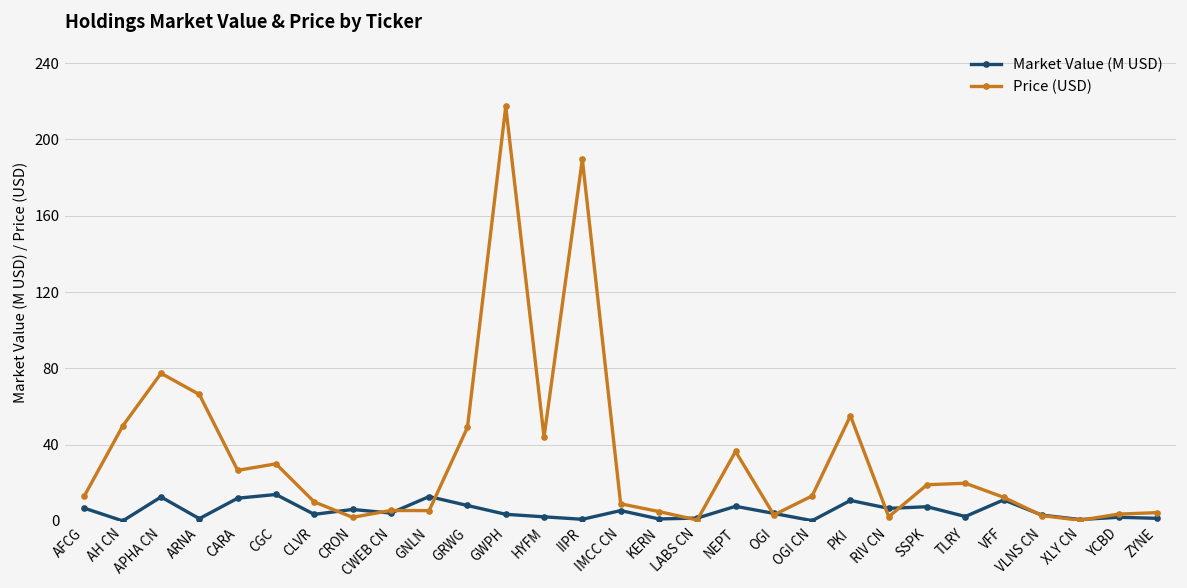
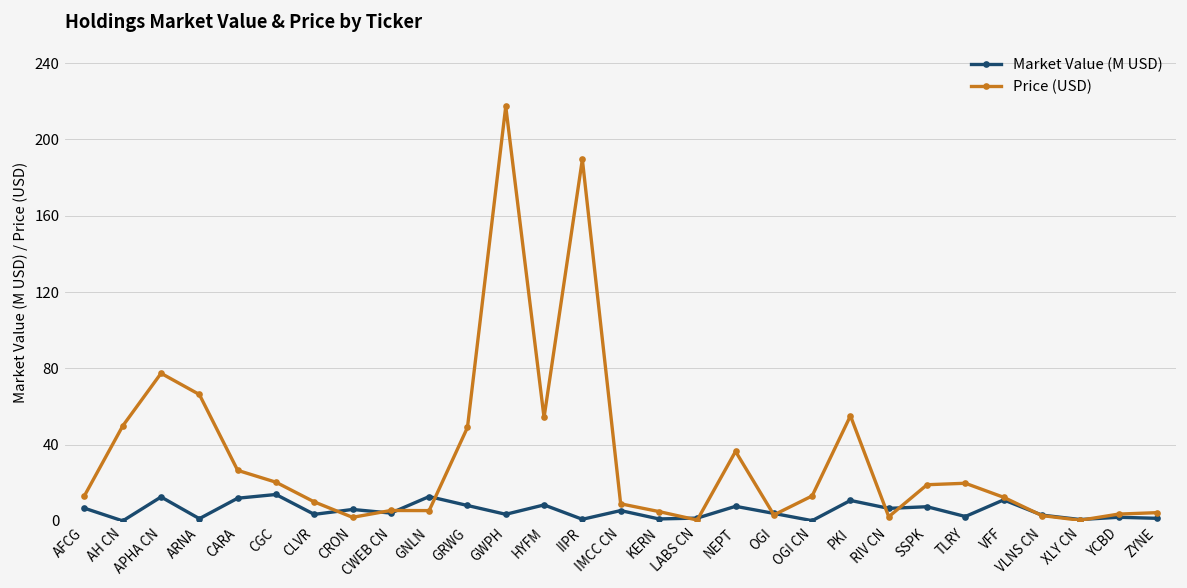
Price (USD), CGC: 30 -> 20
Market Value (M USD), HYFM: 2 -> 8
Price (USD), HYFM: 44 -> 54
